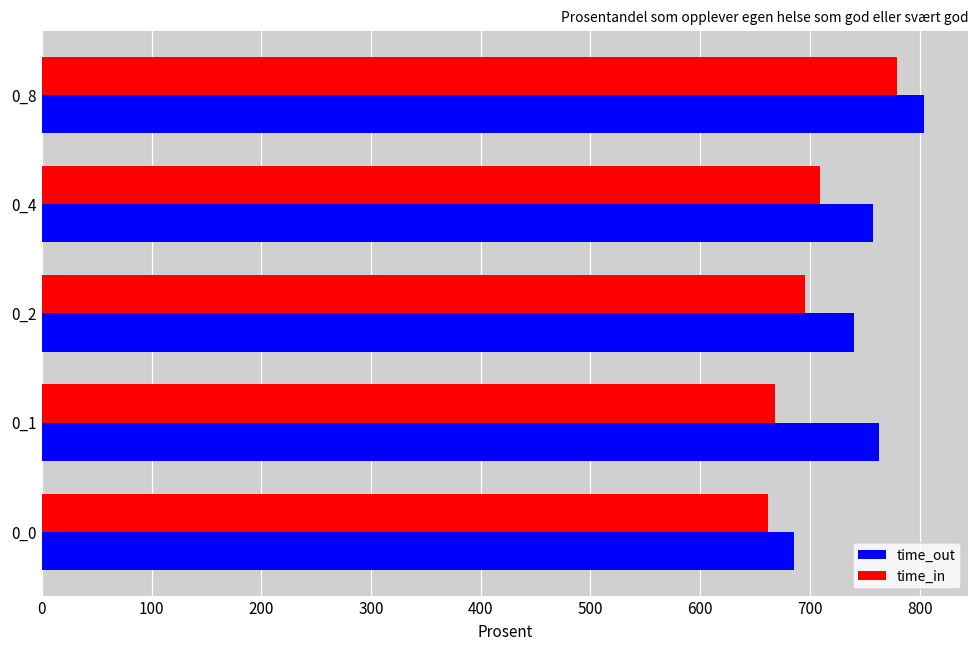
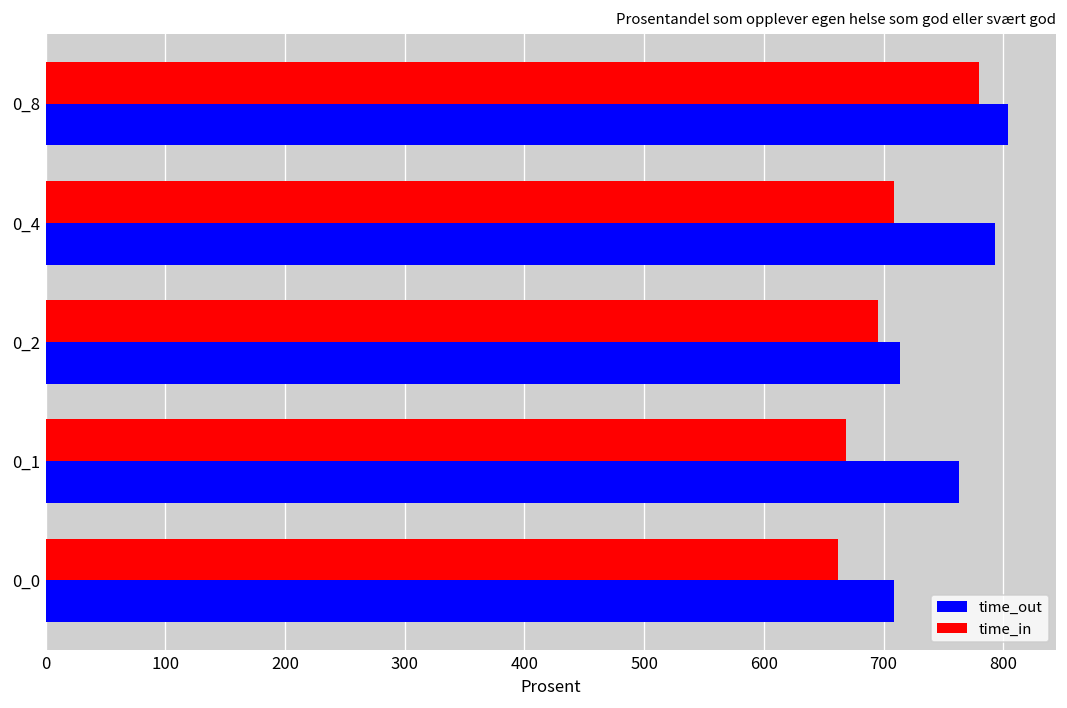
time_out, 0_4: 760 -> 790
time_out, 0_2: 740 -> 710
time_out, 0_0: 690 -> 710
